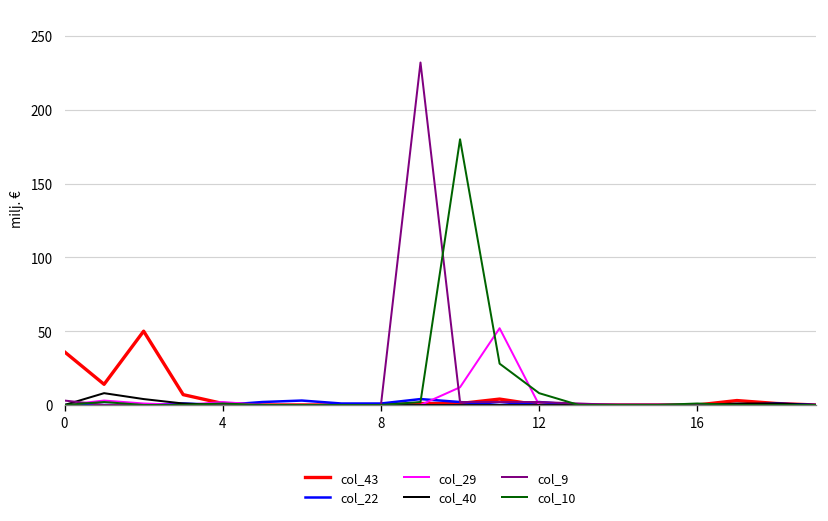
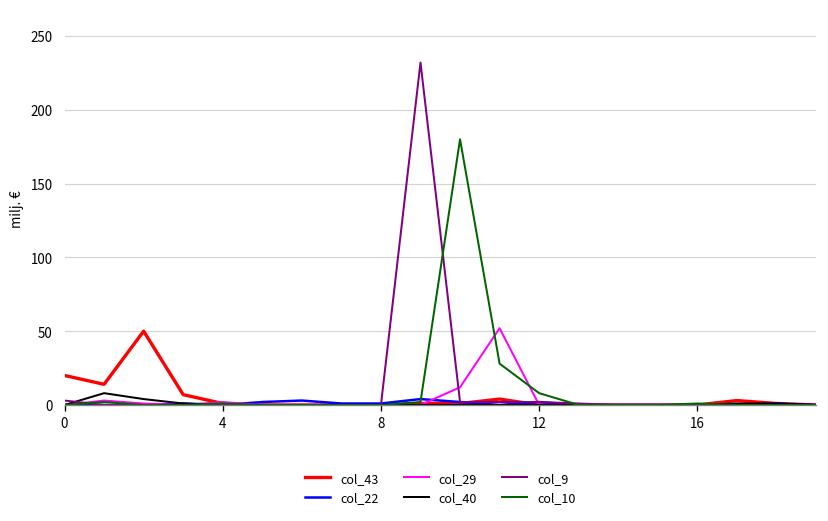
col_43, 0: 36 -> 20
